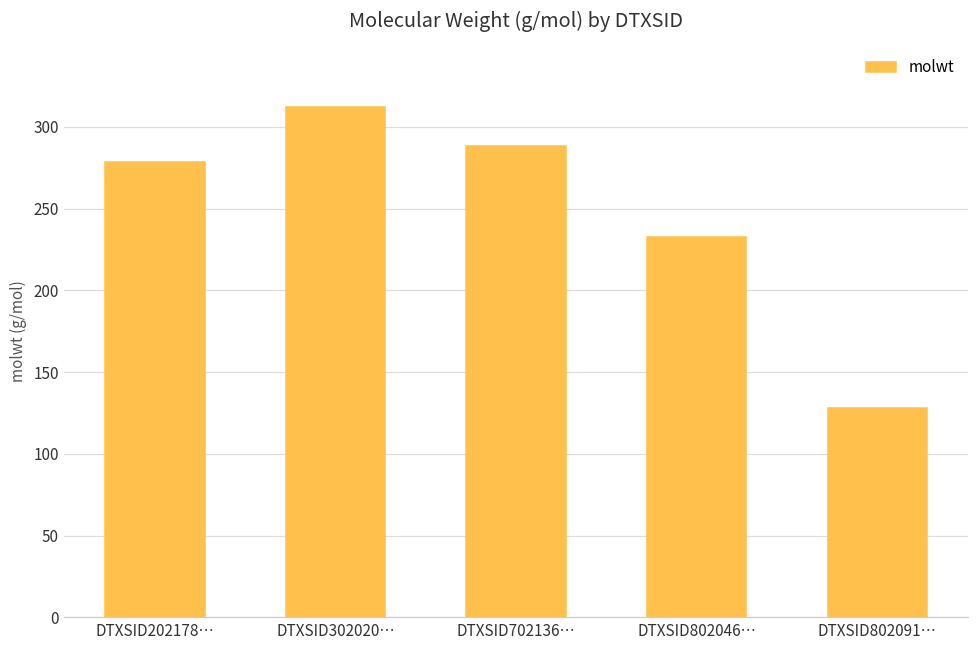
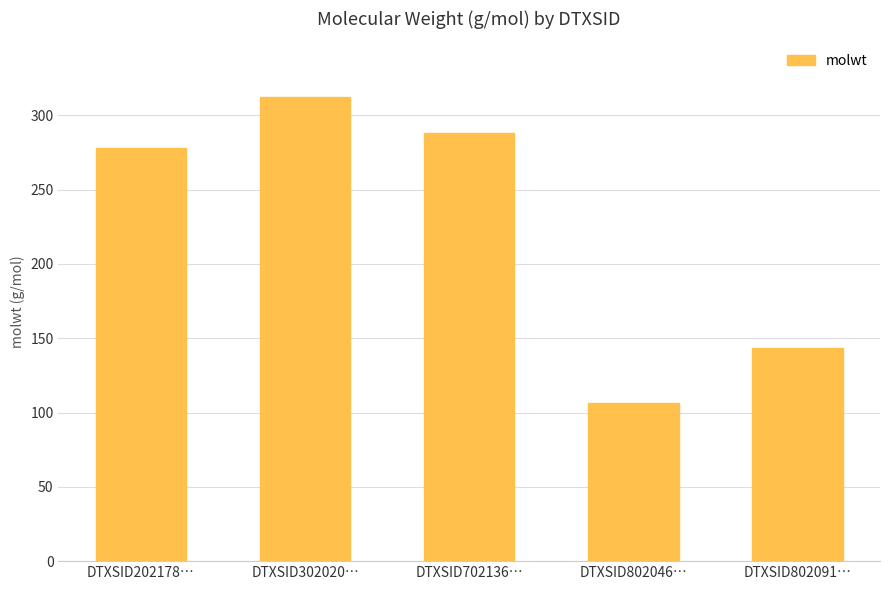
DTXSID802046…: 233 -> 106
DTXSID802091…: 128 -> 143
